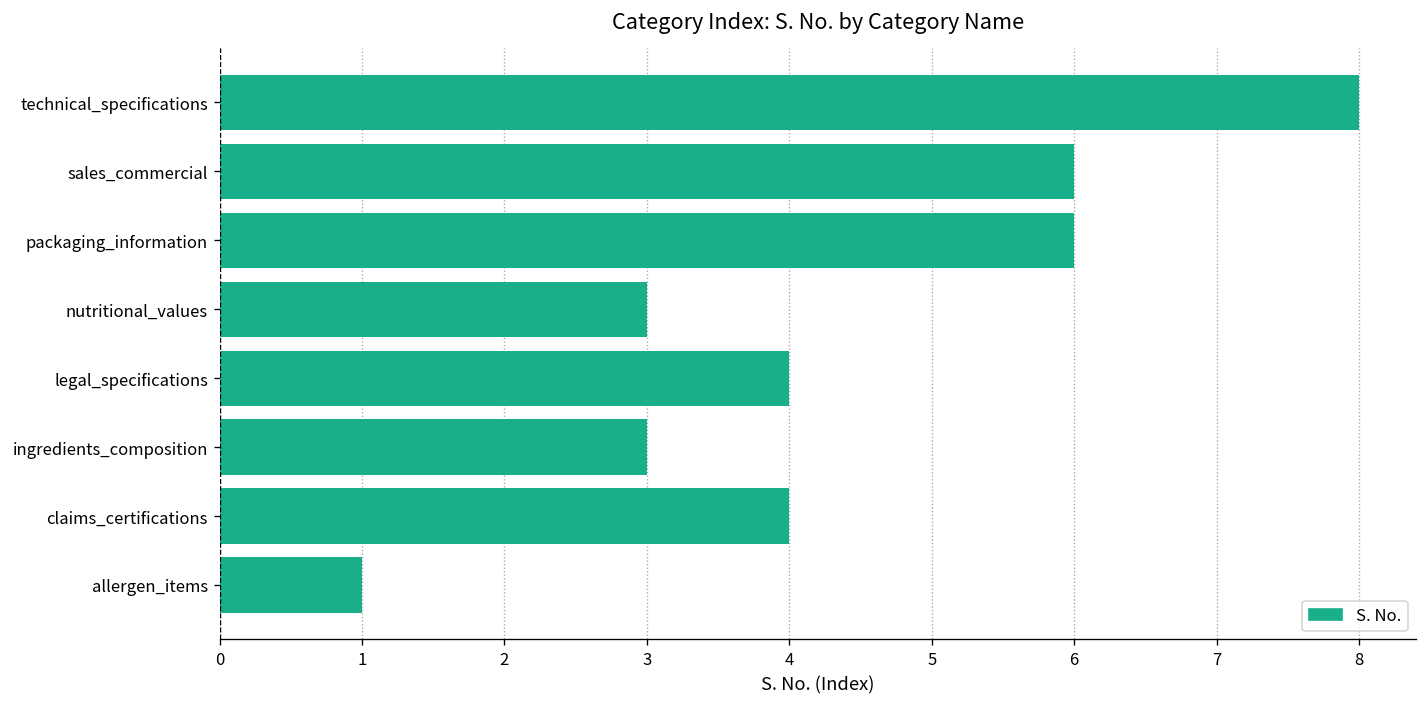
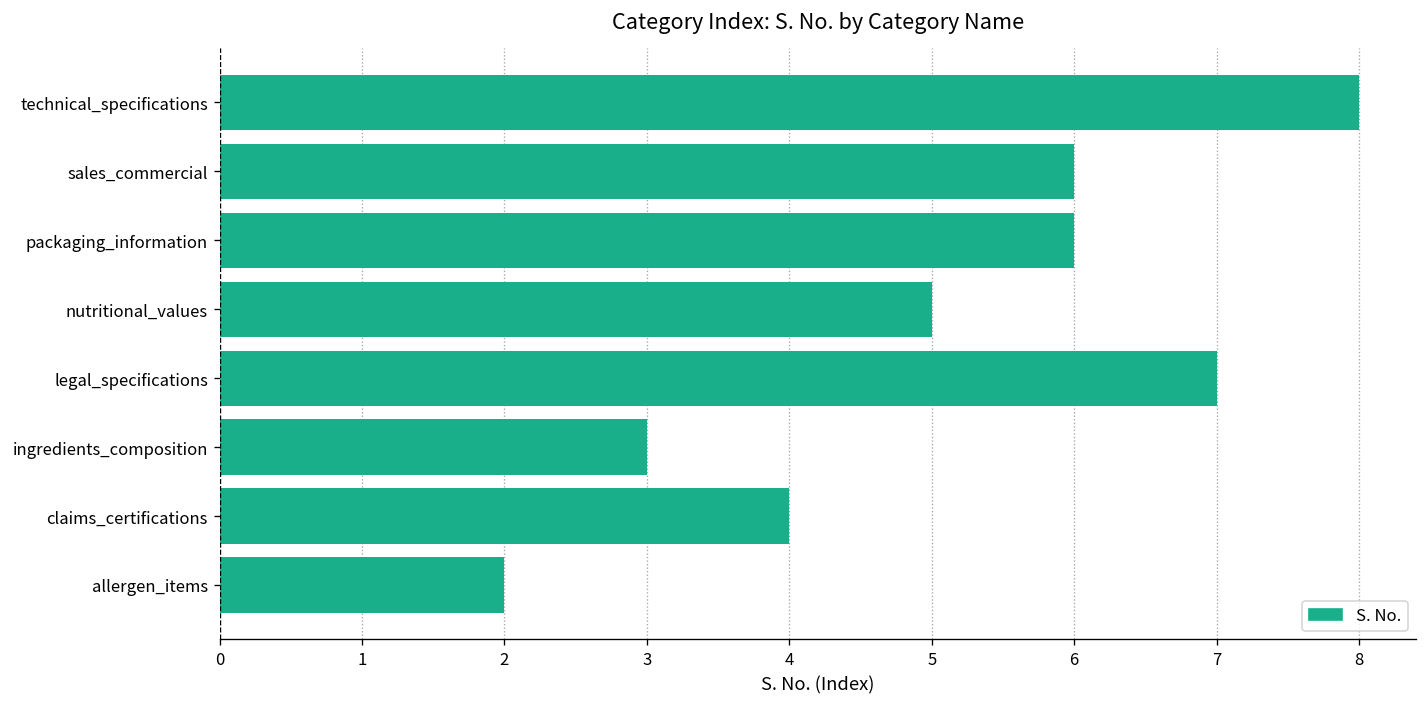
nutritional_values: 3 -> 5
legal_specifications: 4 -> 7
allergen_items: 1 -> 2
